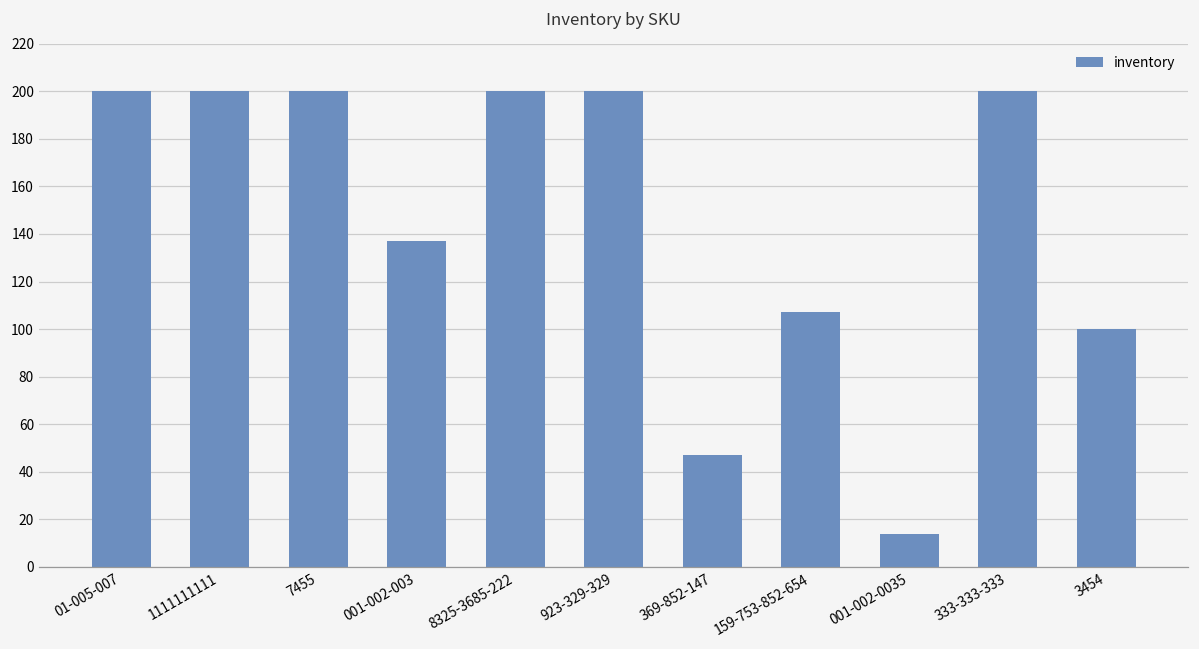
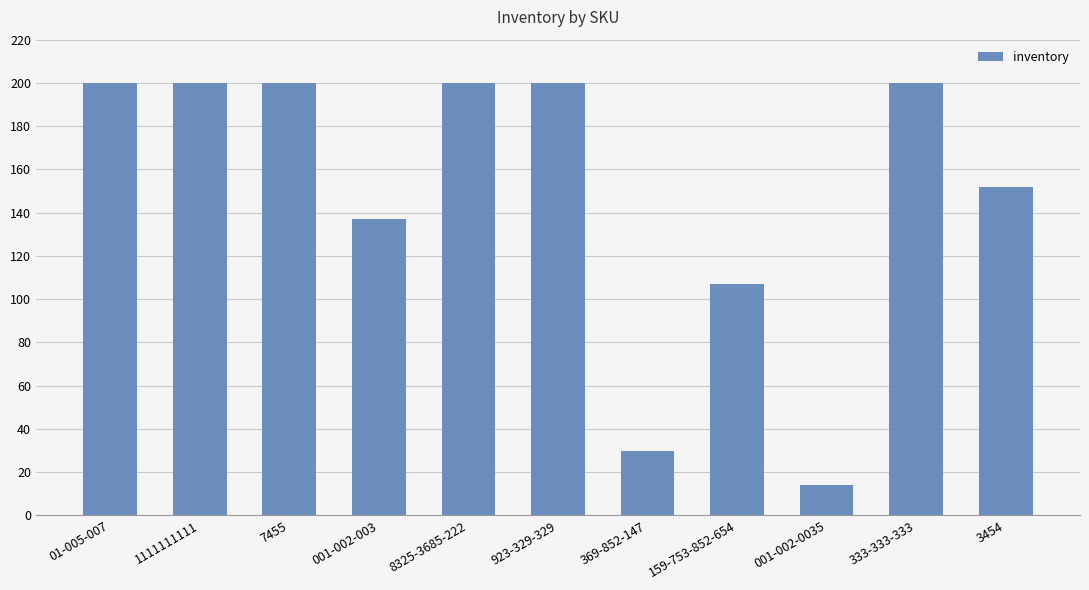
369-852-147: 47 -> 30
3454: 100 -> 152
